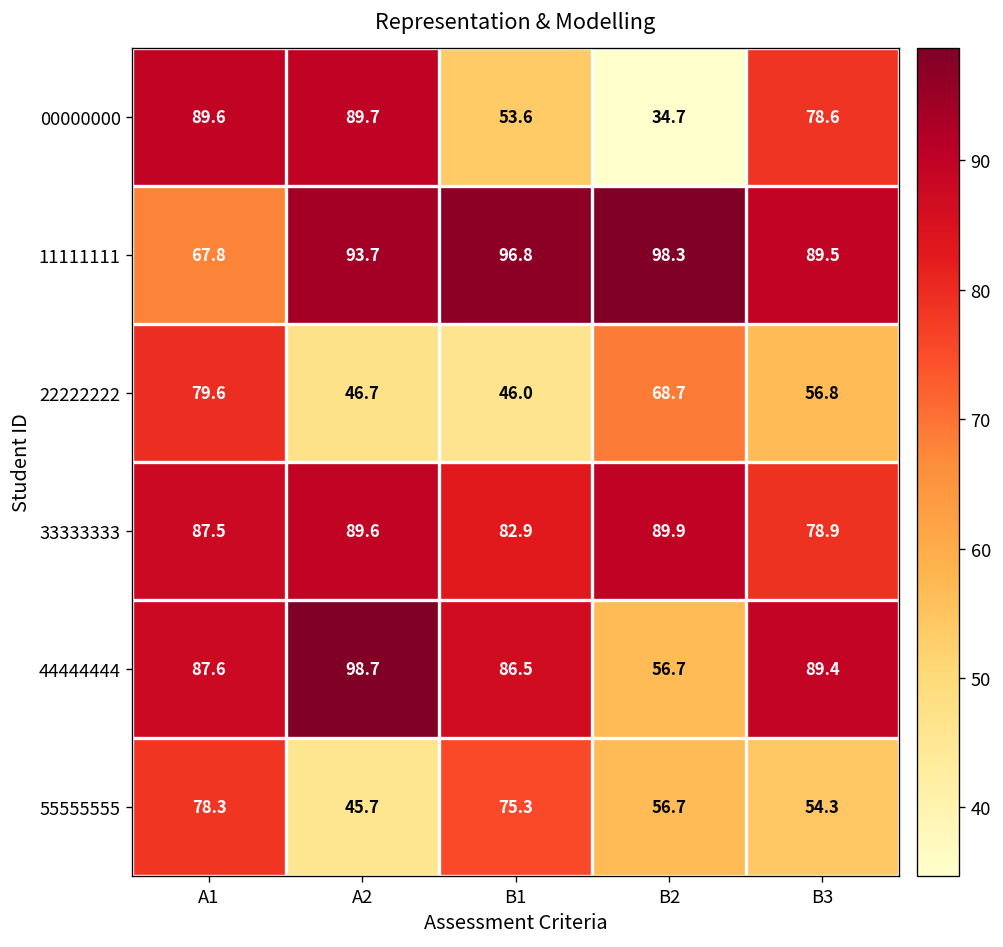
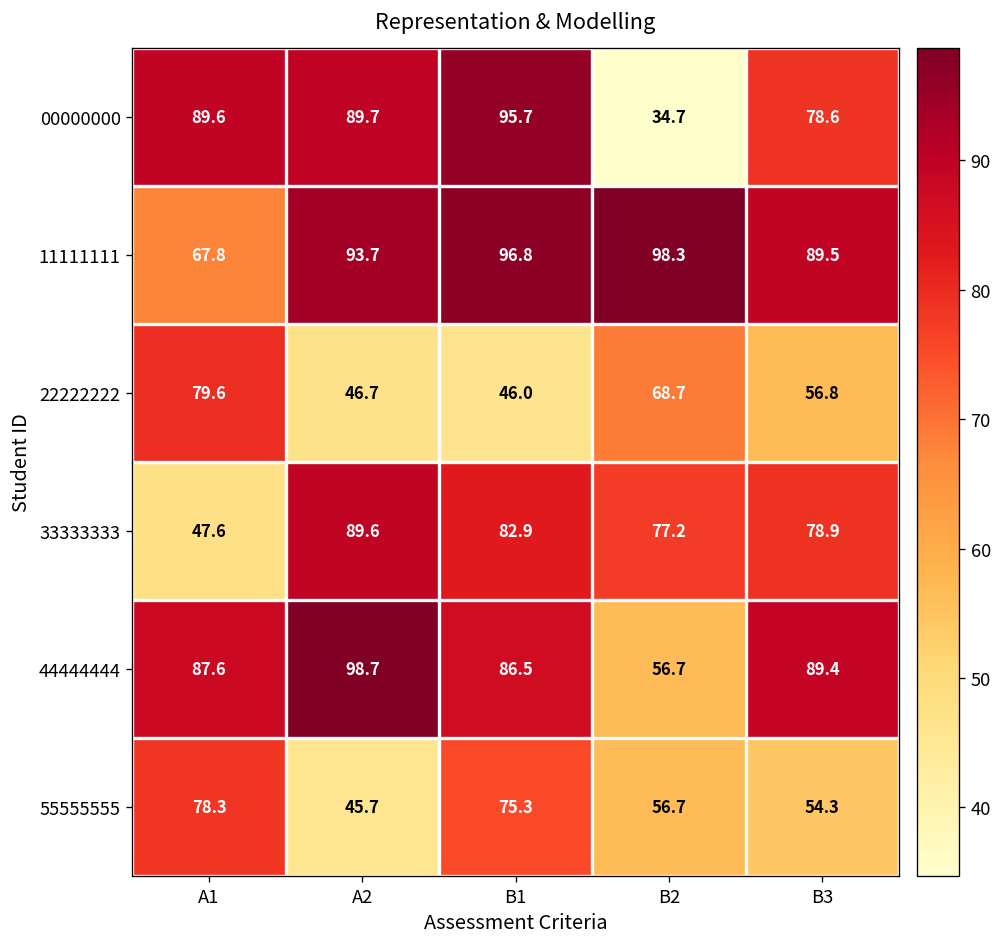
00000000, B1: 53.6 -> 95.7
33333333, A1: 87.5 -> 47.6
33333333, B2: 89.9 -> 77.2
